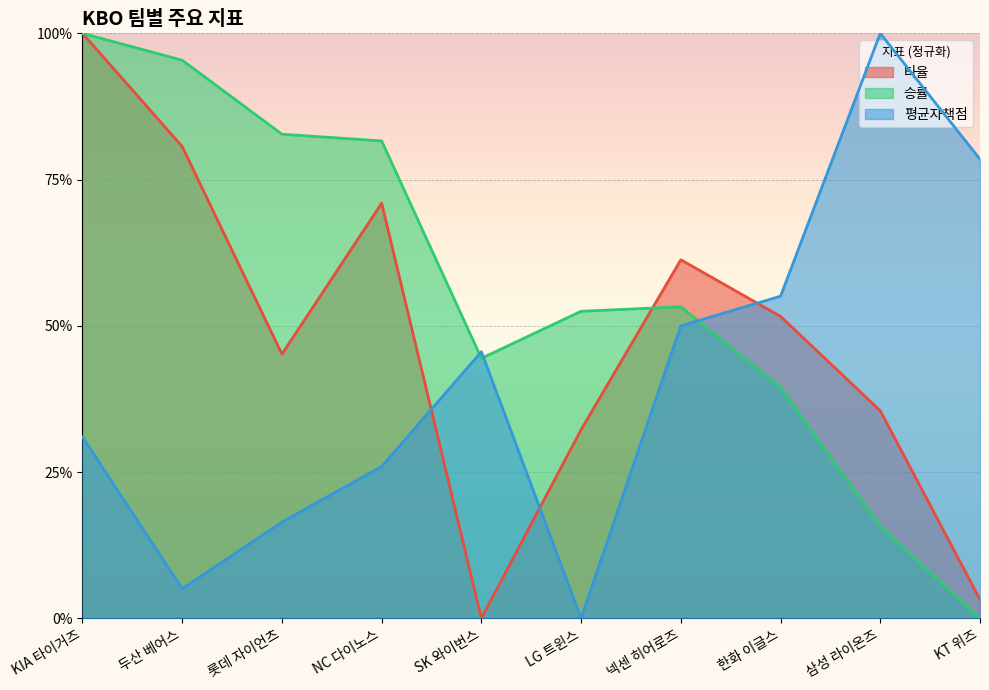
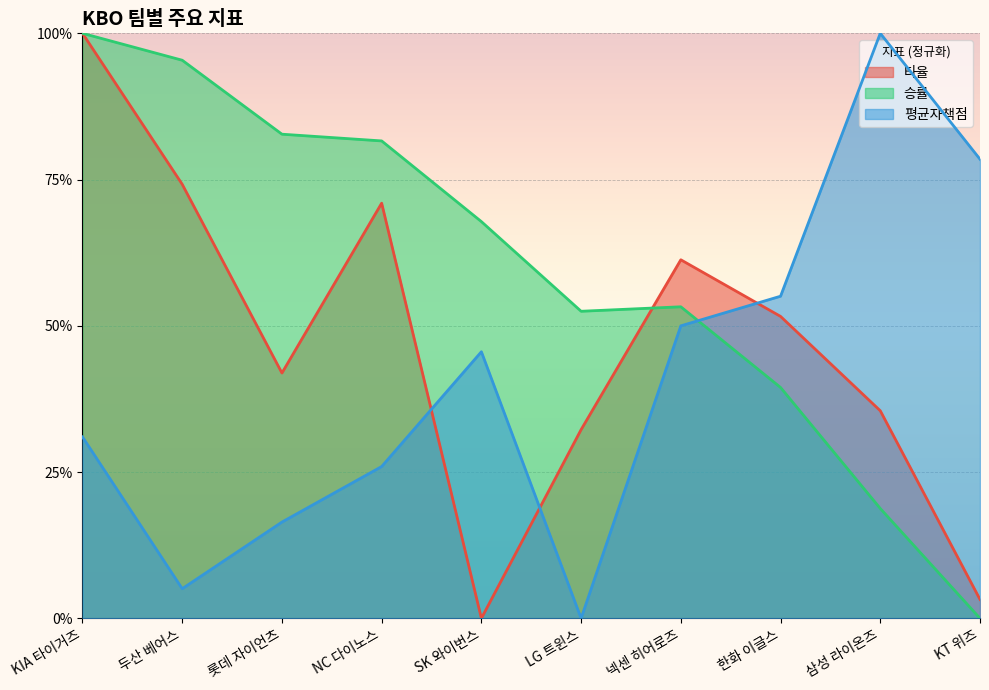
타율, 두산 베어스: 81% -> 74%
타율, 롯데 자이언츠: 45% -> 42%
승률, SK 와이번스: 44% -> 68%
승률, 삼성 라이온즈: 16% -> 19%
